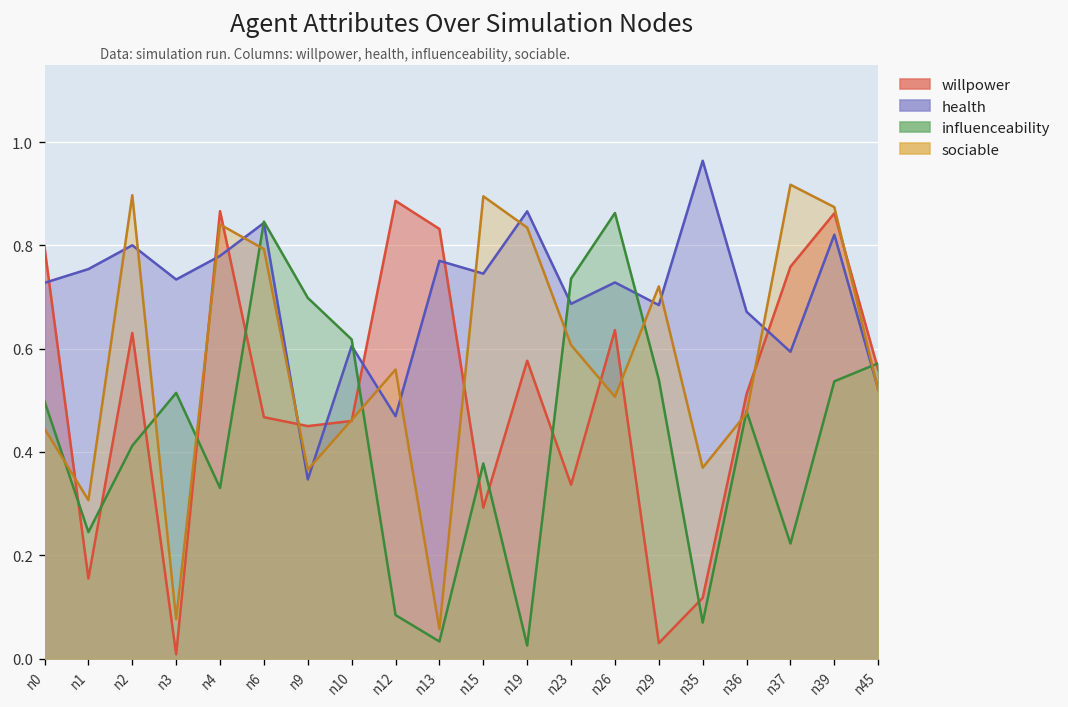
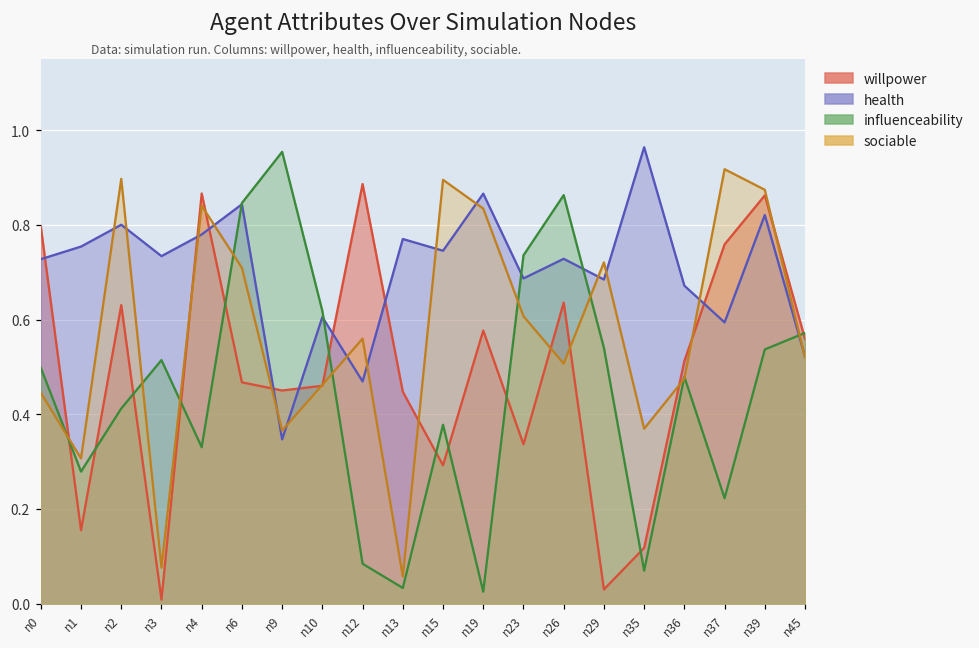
influenceability, n1: 0.24 -> 0.28
sociable, n6: 0.79 -> 0.71
influenceability, n9: 0.70 -> 0.95
willpower, n13: 0.83 -> 0.45
